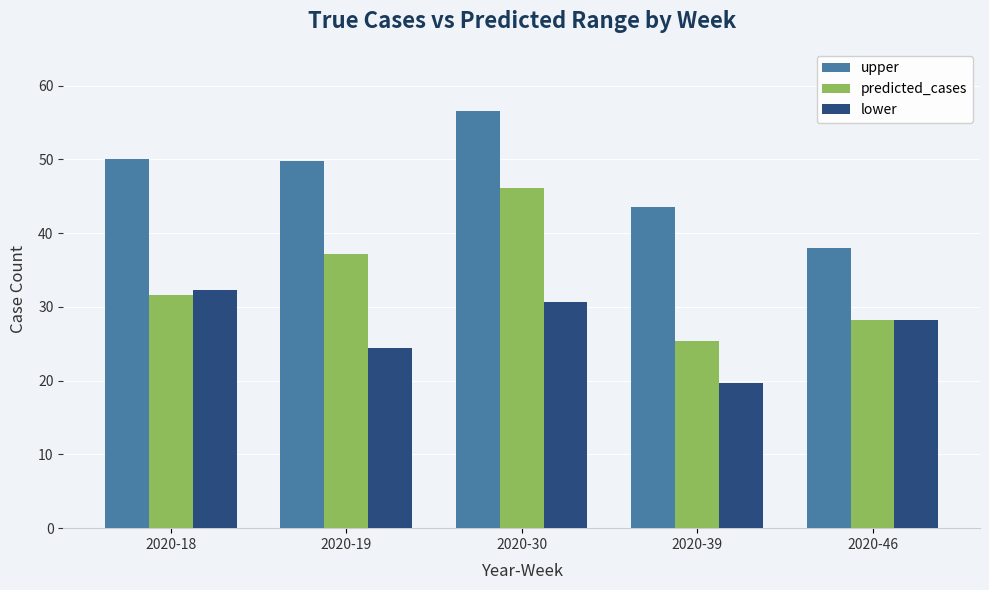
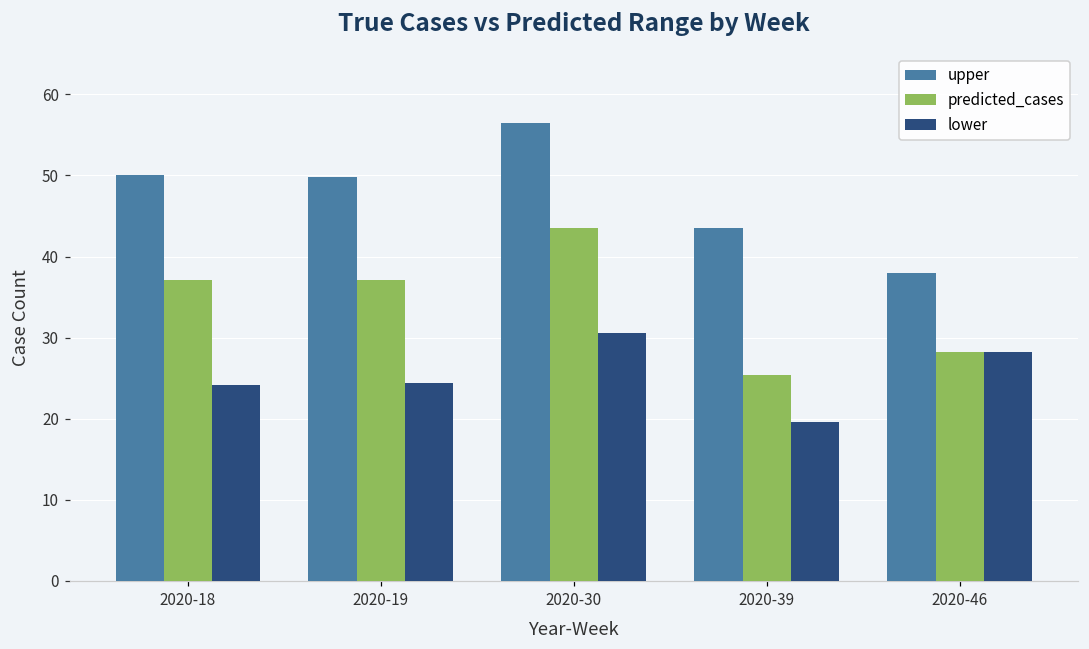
predicted_cases, 2020-18: 32 -> 37
lower, 2020-18: 32 -> 24
predicted_cases, 2020-30: 46 -> 44
